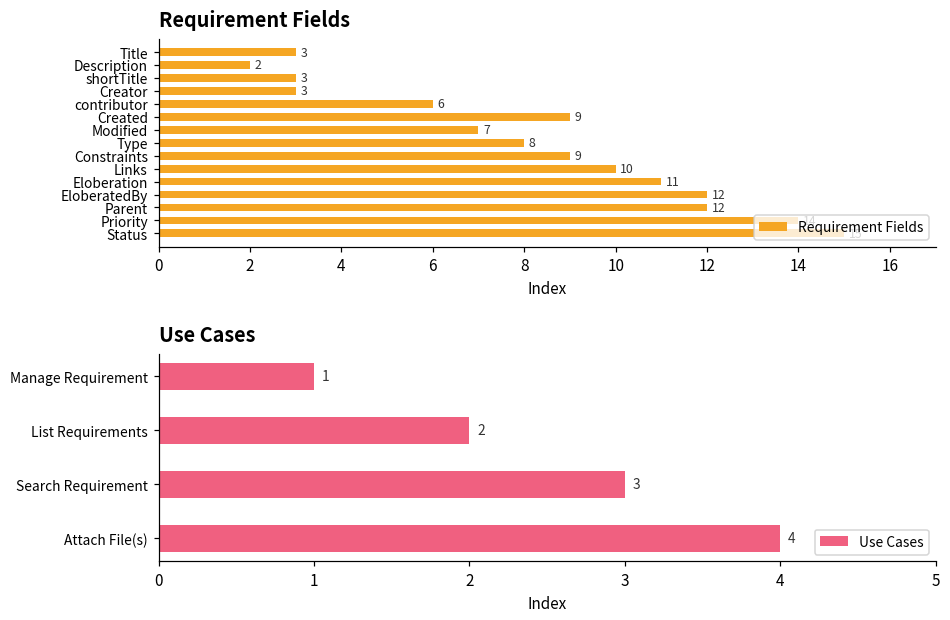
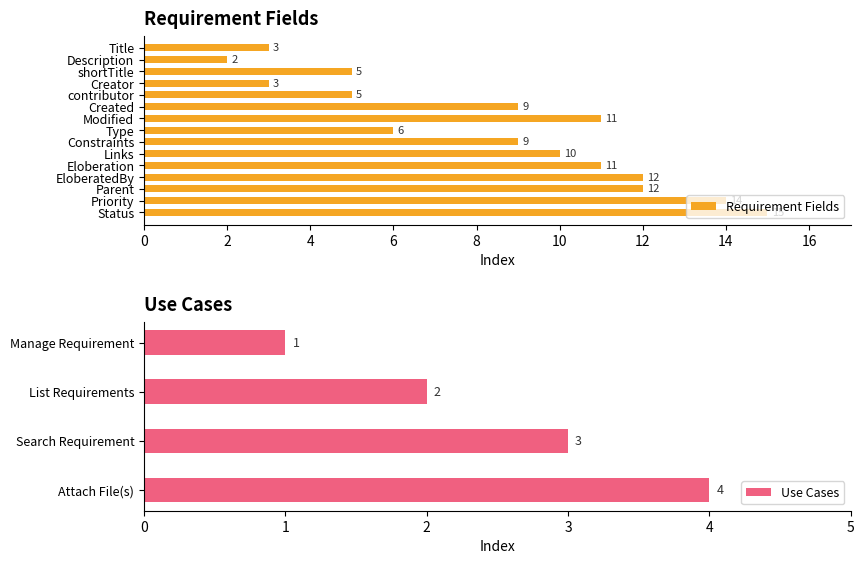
Requirement Fields, shortTitle: 3 -> 5
Requirement Fields, contributor: 6 -> 5
Requirement Fields, Modified: 7 -> 11
Requirement Fields, Type: 8 -> 6
